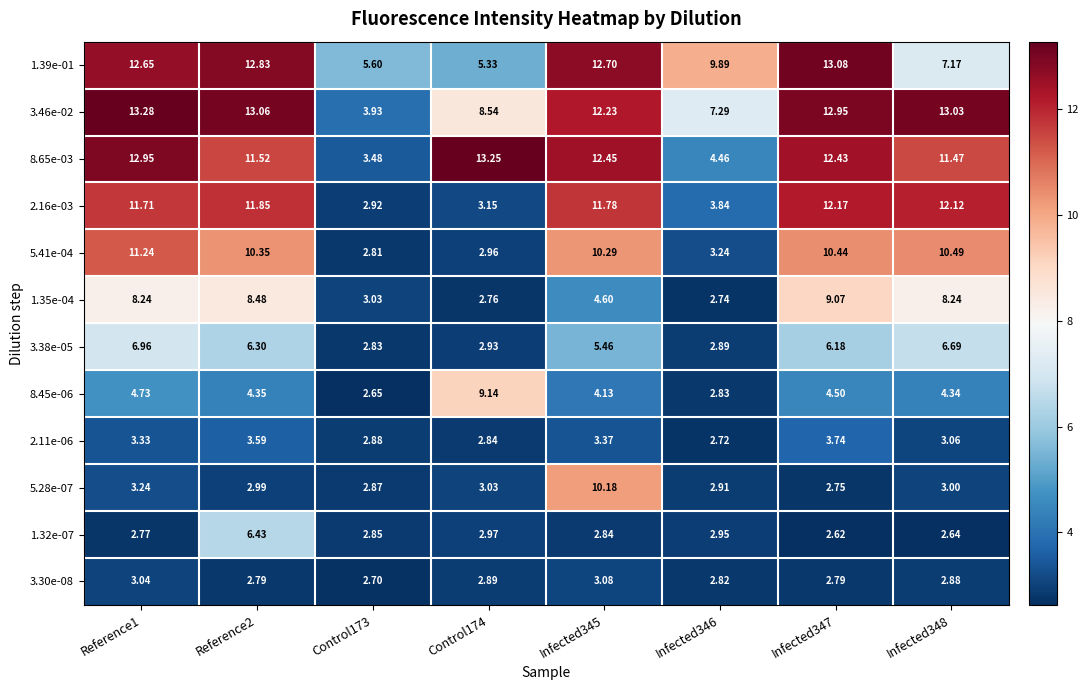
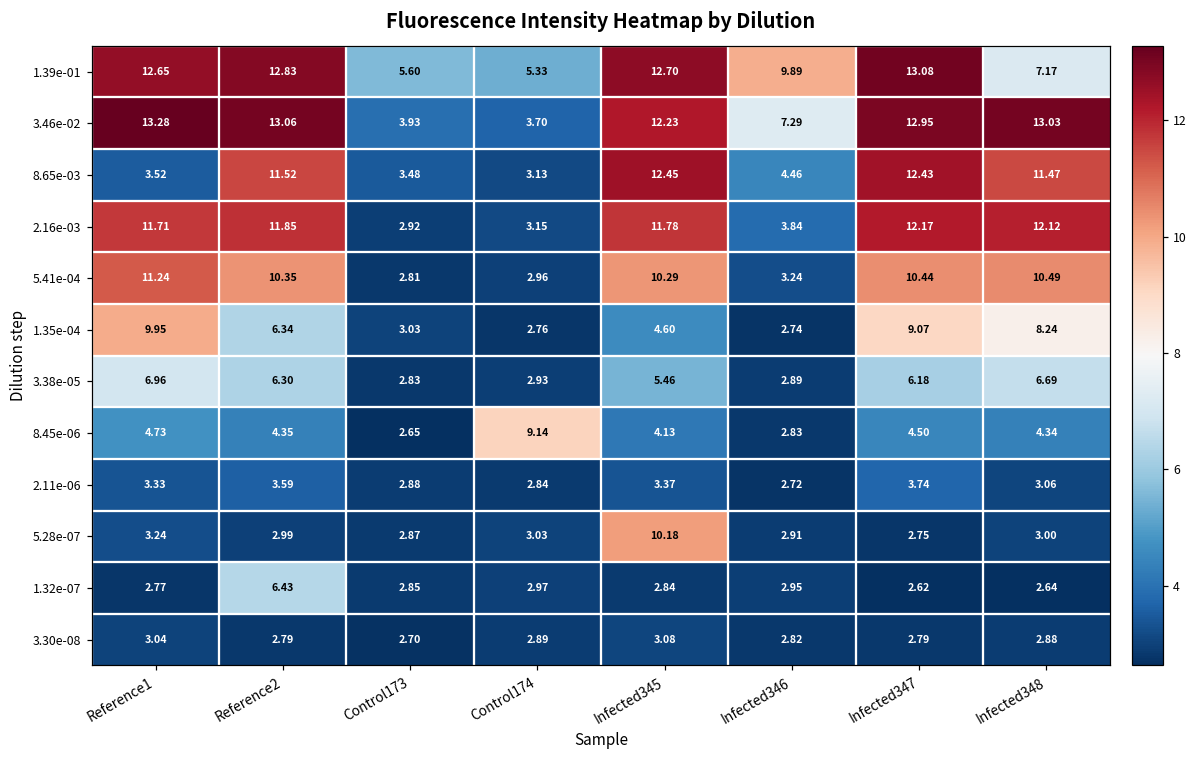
3.46e-02, Control174: 8.54 -> 3.70
8.65e-03, Reference1: 12.95 -> 3.52
8.65e-03, Control174: 13.25 -> 3.13
1.35e-04, Reference1: 8.24 -> 9.95
1.35e-04, Reference2: 8.48 -> 6.34
